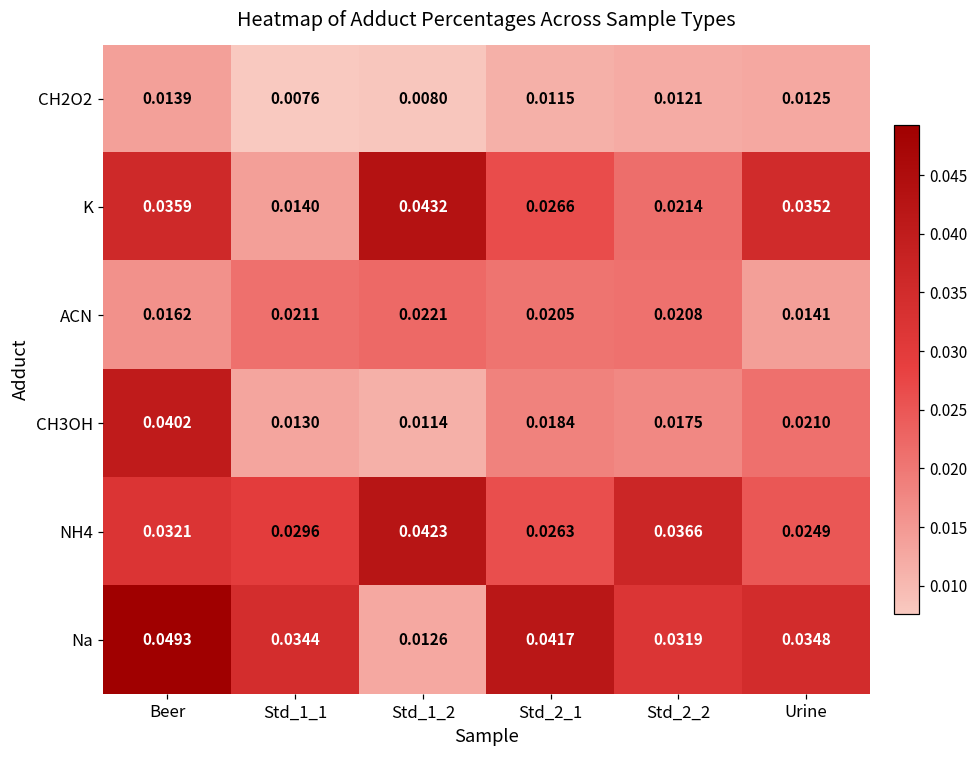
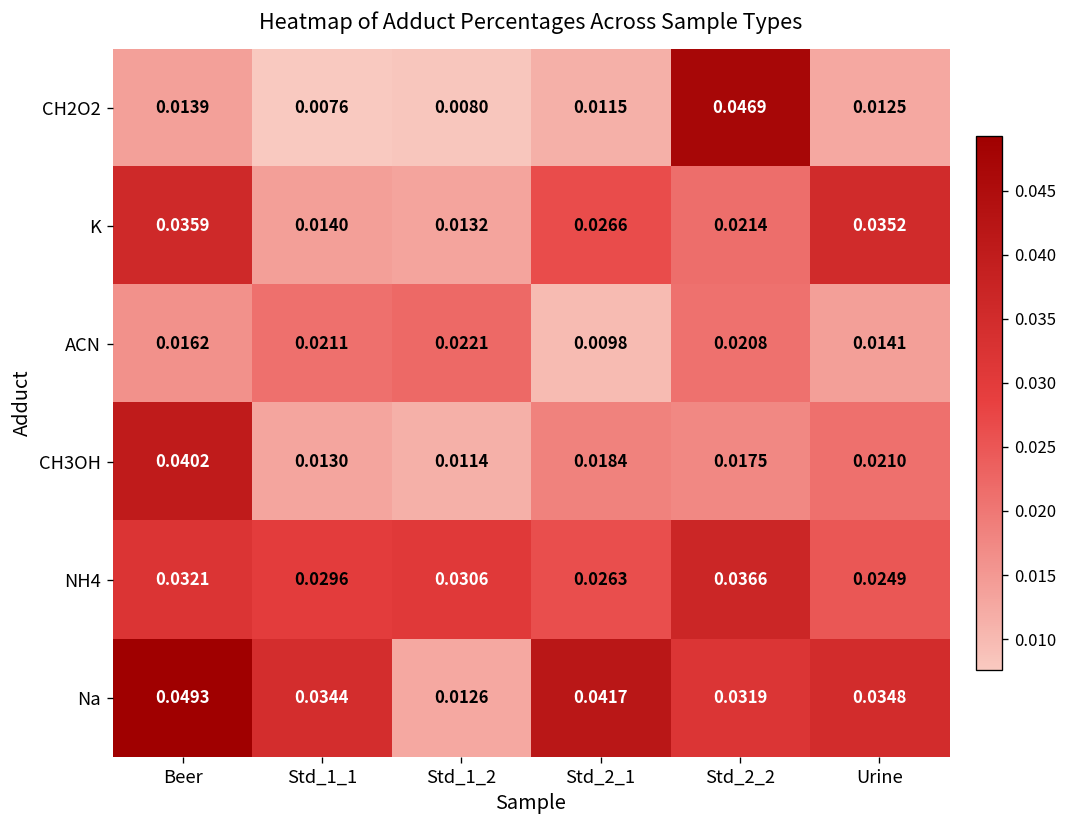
CH2O2, Std_2_2: 0.0121 -> 0.0469
K, Std_1_2: 0.0432 -> 0.0132
ACN, Std_2_1: 0.0205 -> 0.0098
NH4, Std_1_2: 0.0423 -> 0.0306
